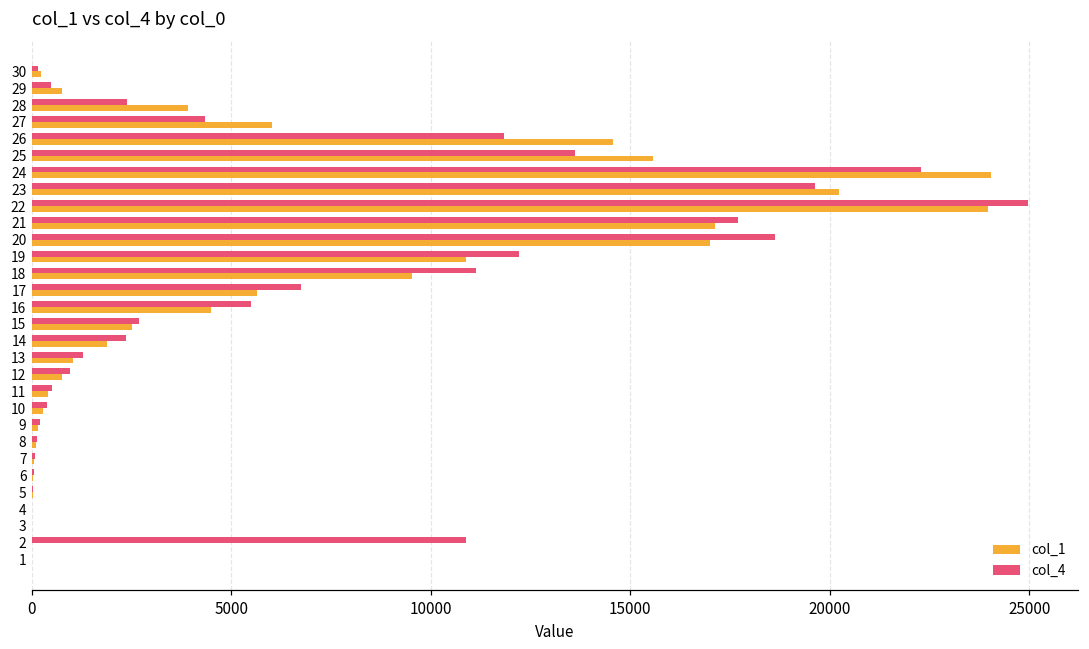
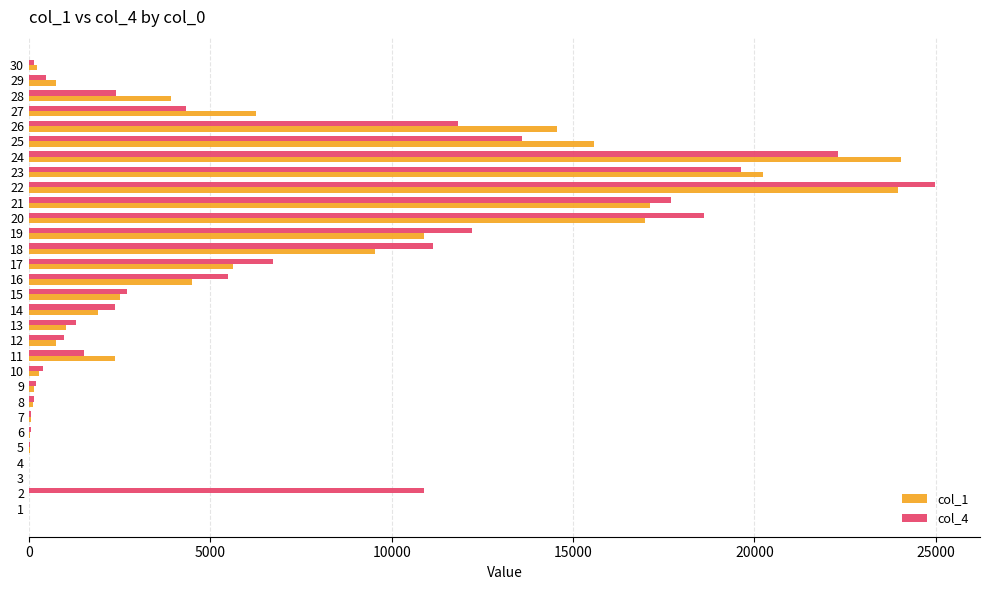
col_1, 27: 6000 -> 6300
col_4, 11: 500 -> 1500
col_1, 11: 400 -> 2400
